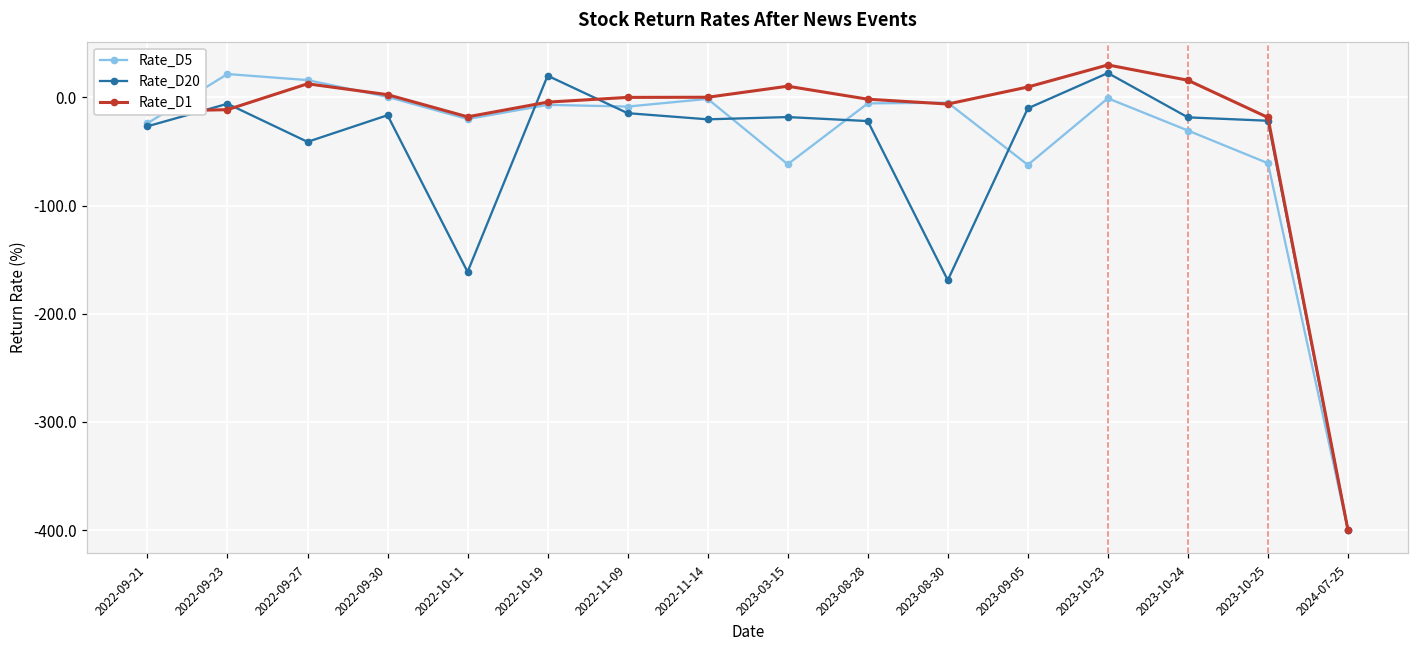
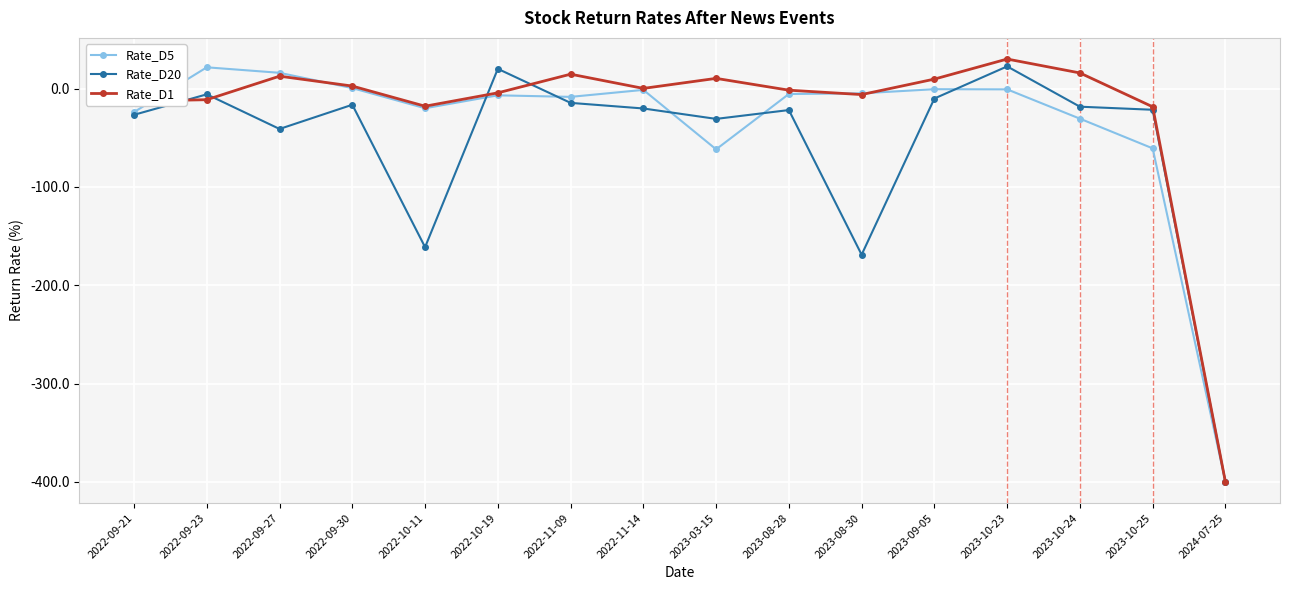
Rate_D1, 2022-11-09: 0 -> 10
Rate_D20, 2023-03-15: -20 -> -30
Rate_D5, 2023-09-05: -60 -> 0
